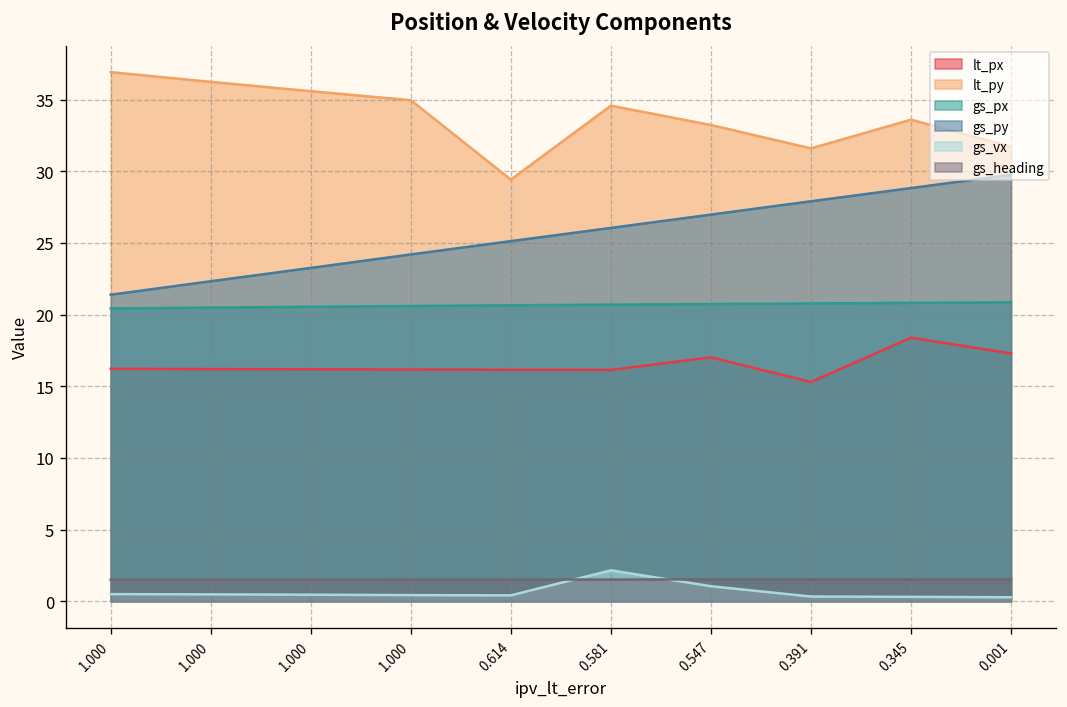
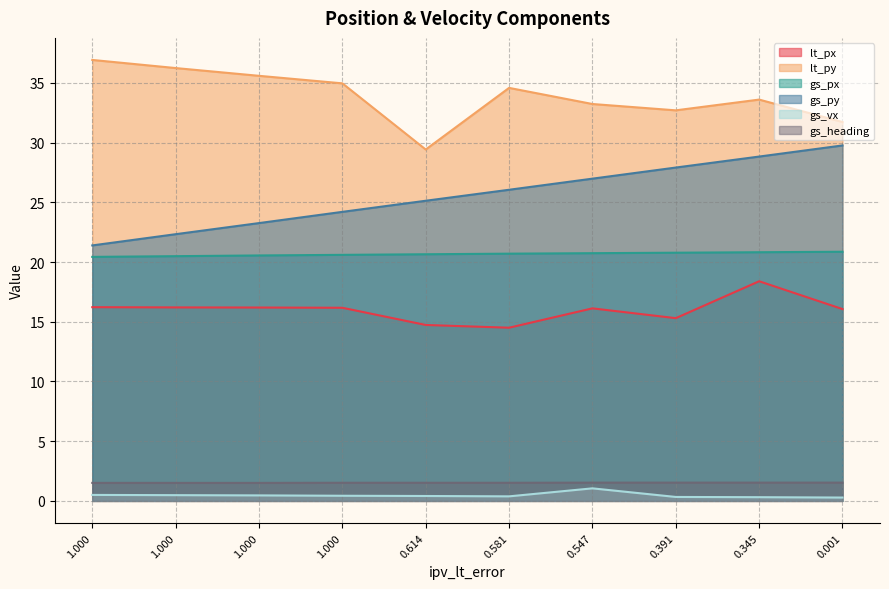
lt_px, 0.614: 16.2 -> 14.7
lt_px, 0.581: 16.1 -> 14.5
gs_vx, 0.581: 2.2 -> 0.4
lt_px, 0.547: 17.0 -> 16.1
lt_py, 0.391: 31.6 -> 32.7
lt_px, 0.001: 17.3 -> 16.1
